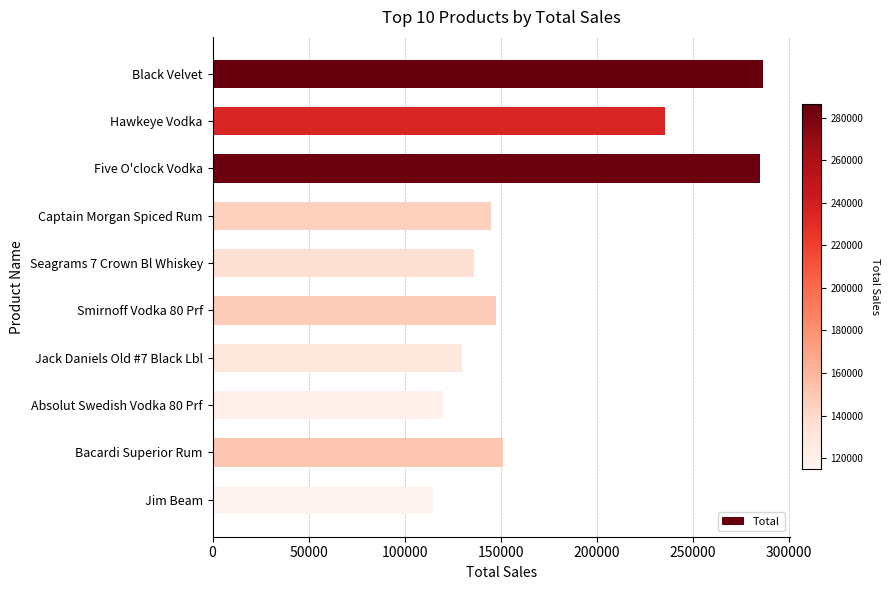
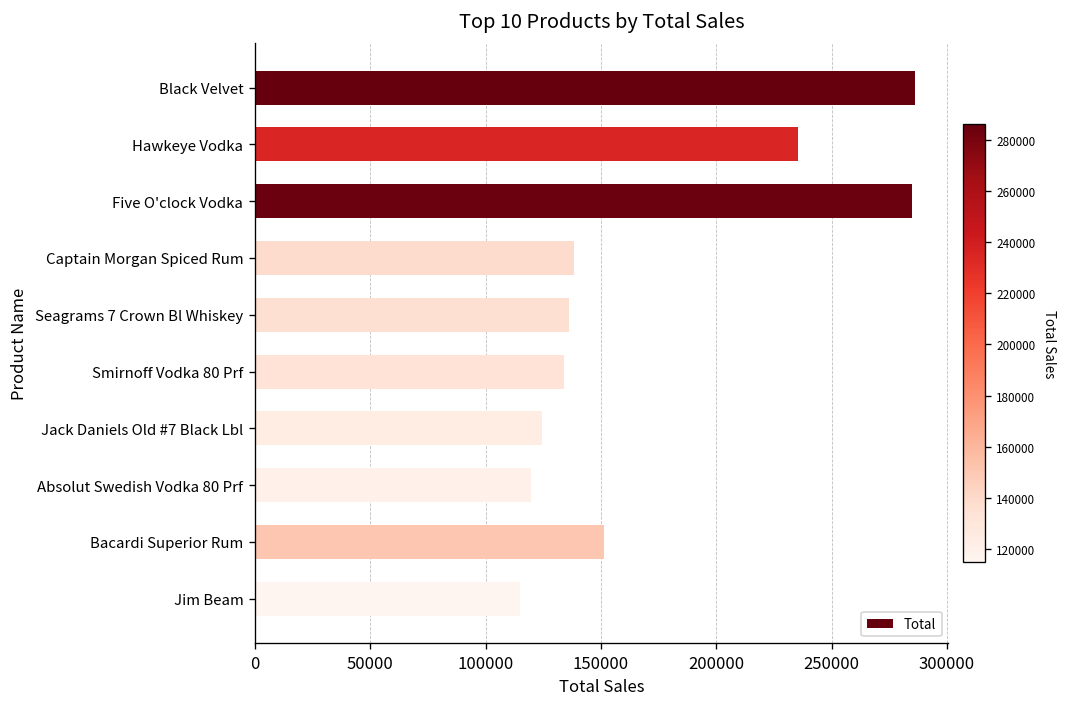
Captain Morgan Spiced Rum: 145000 -> 138000
Smirnoff Vodka 80 Prf: 147000 -> 134000
Jack Daniels Old #7 Black Lbl: 130000 -> 124000
